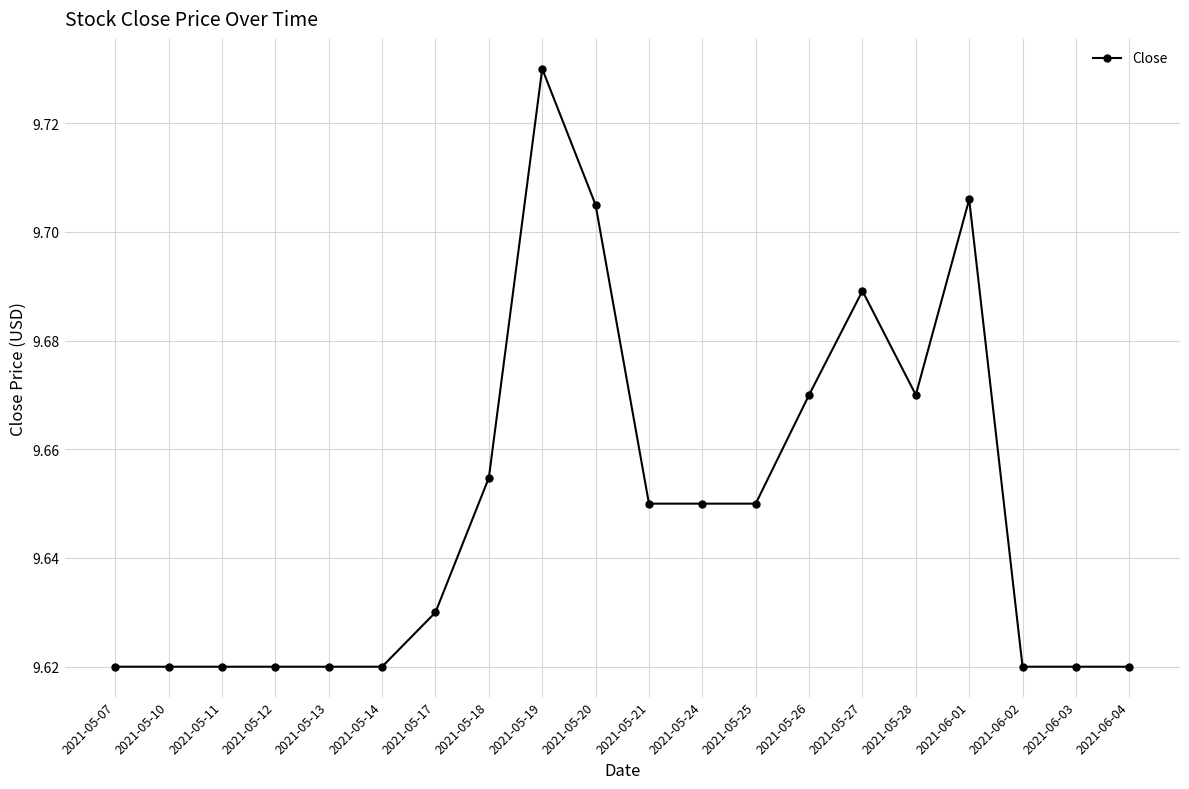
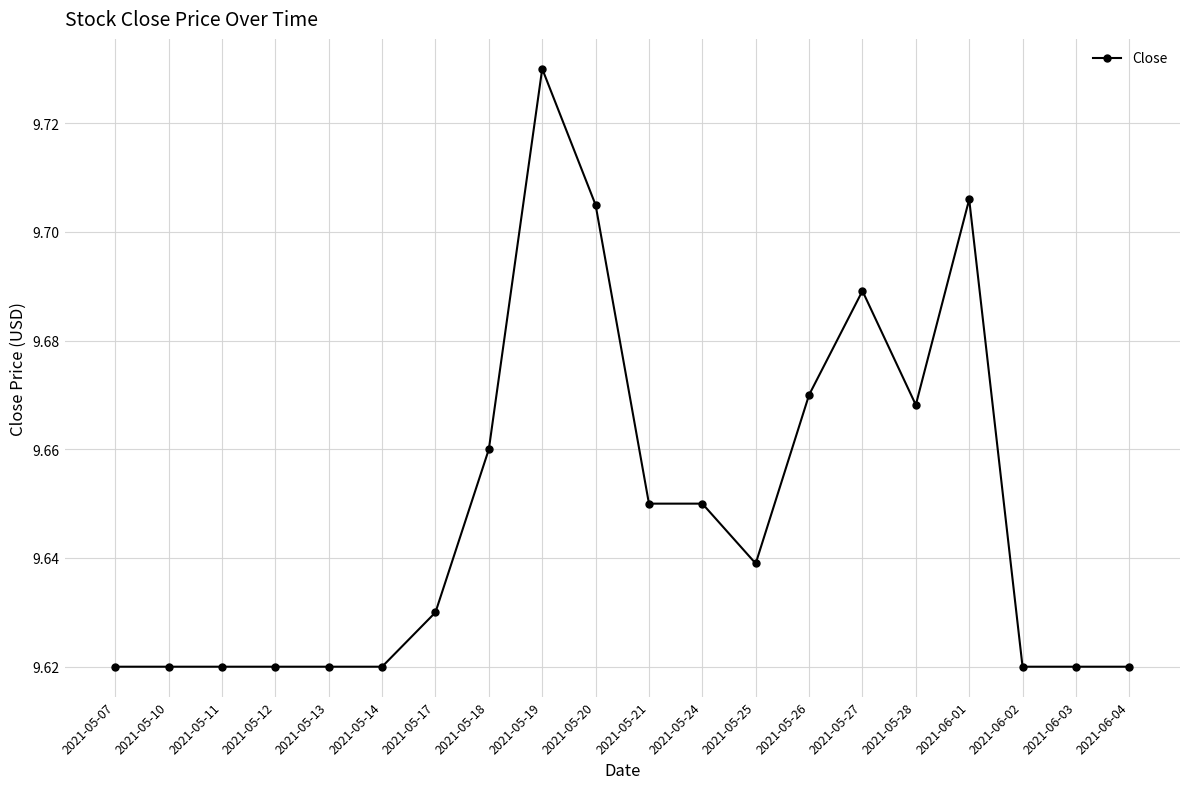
2021-05-18: 9.655 -> 9.660
2021-05-25: 9.650 -> 9.639
2021-05-28: 9.670 -> 9.668
